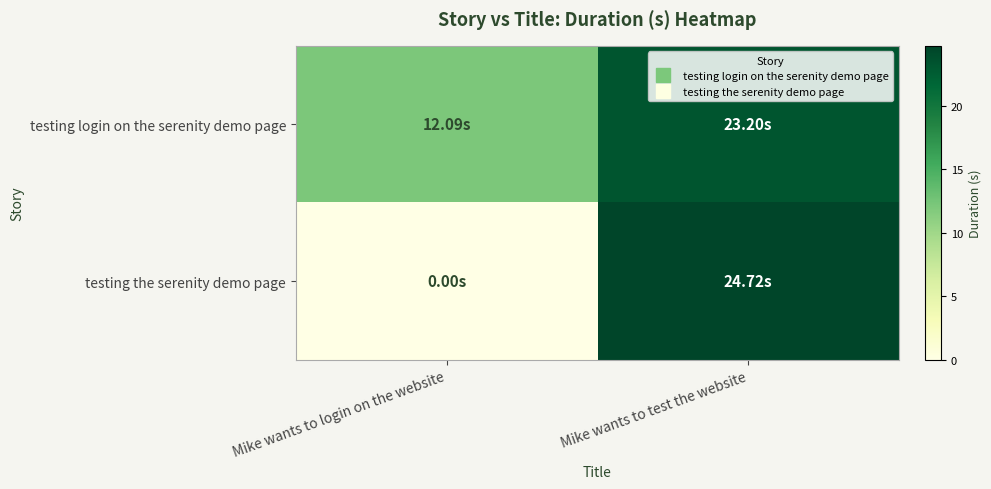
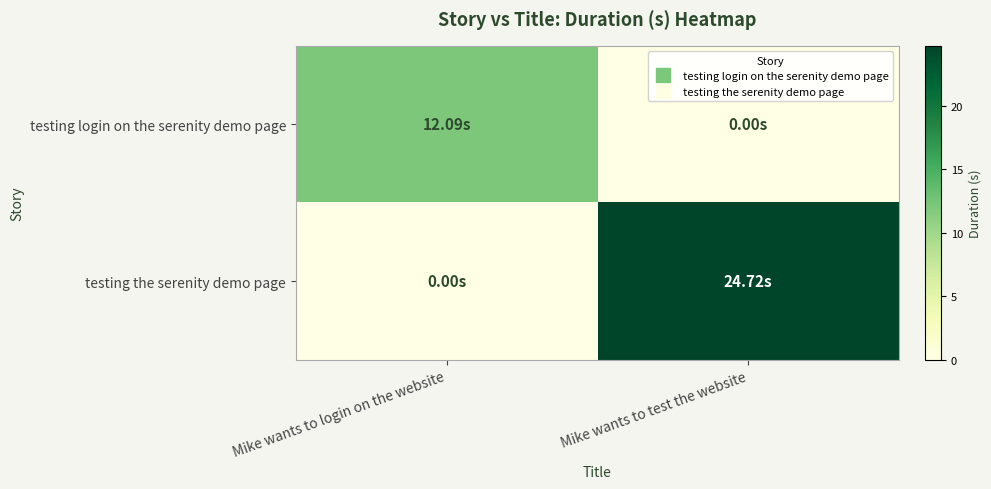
testing login on the serenity demo page, Mike wants to test the website: 23.20s -> 0.00s
